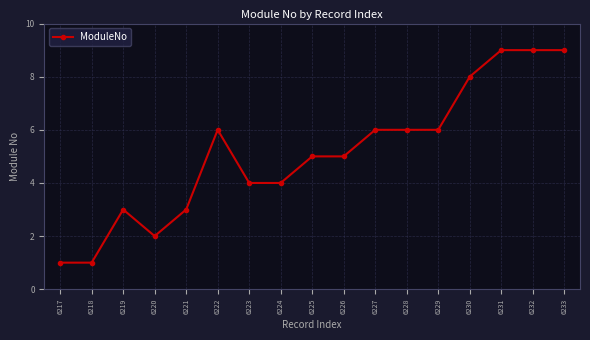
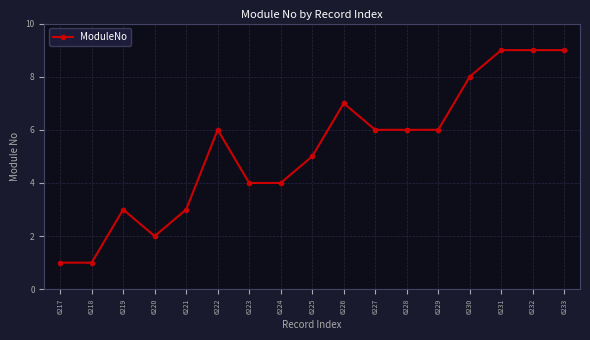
6226: 5 -> 7
